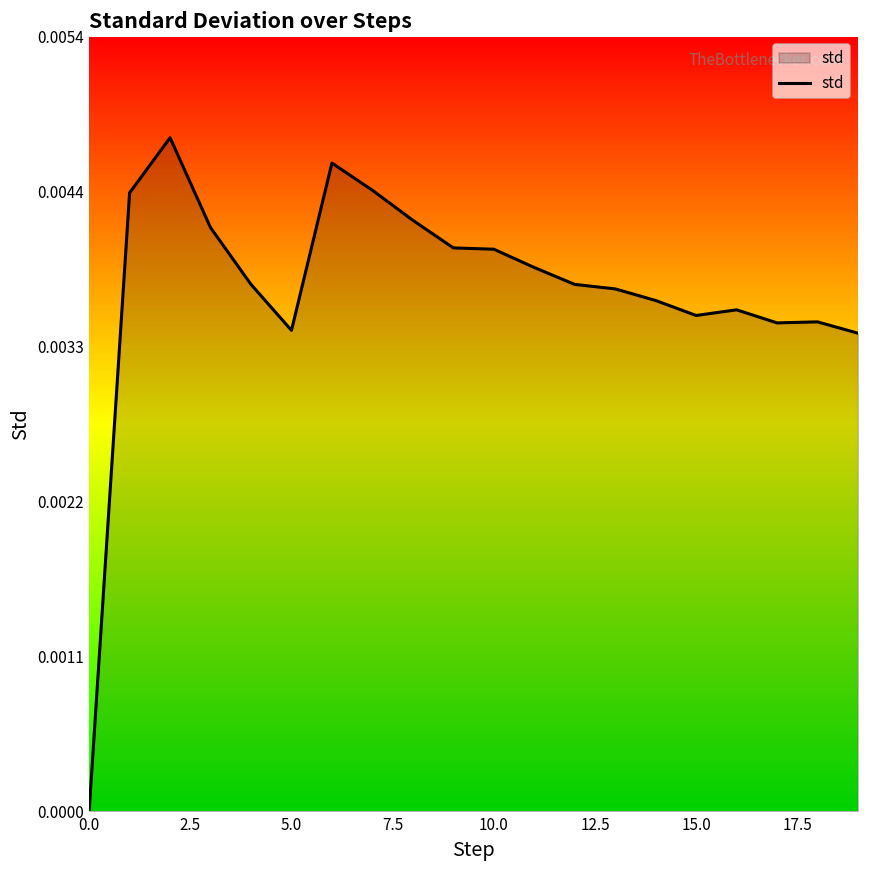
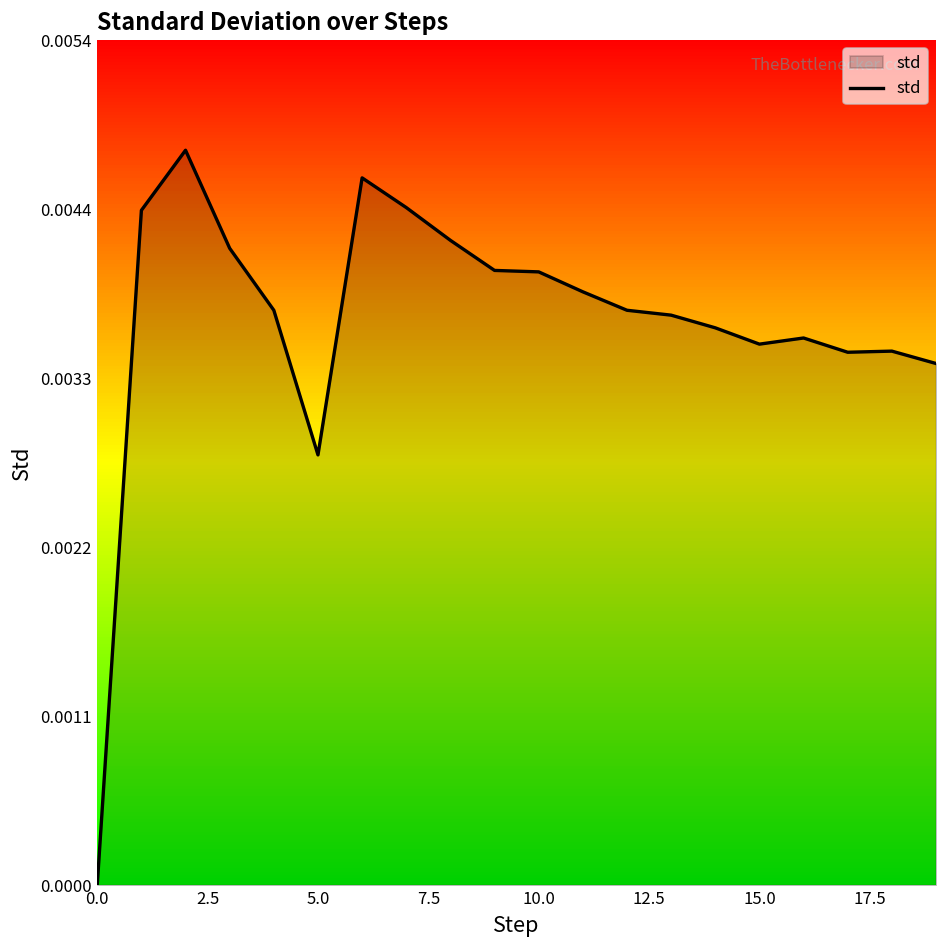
5.0: 0.00338 -> 0.00277
